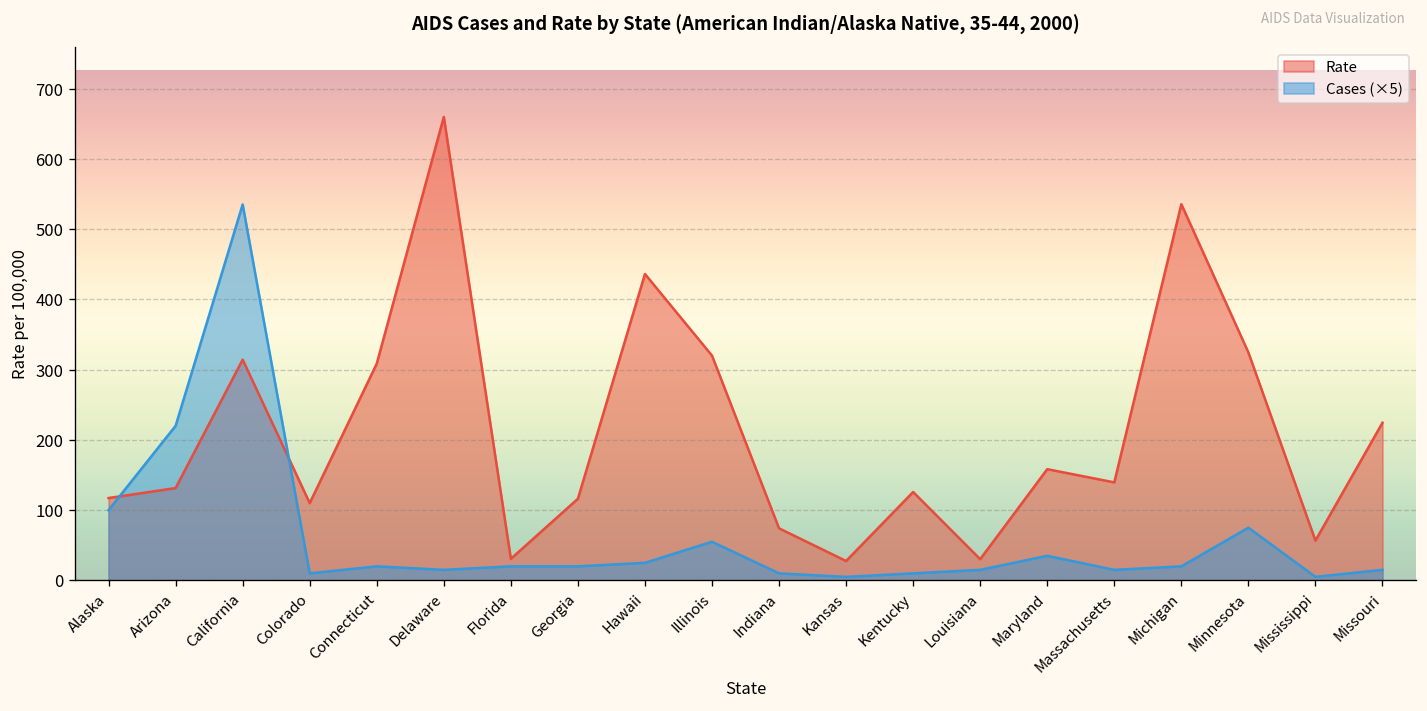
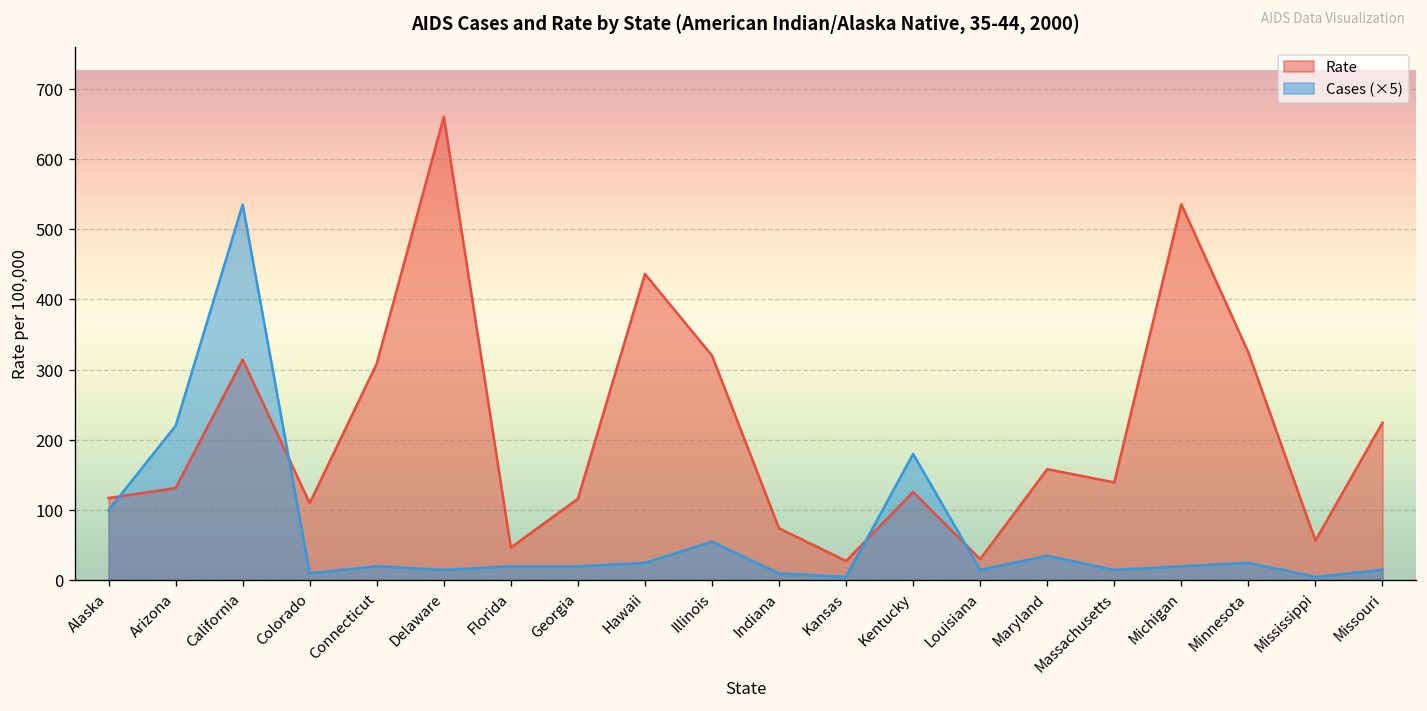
Rate, Florida: 30 -> 50
Cases (×5), Kentucky: 10 -> 180
Cases (×5), Minnesota: 80 -> 30
